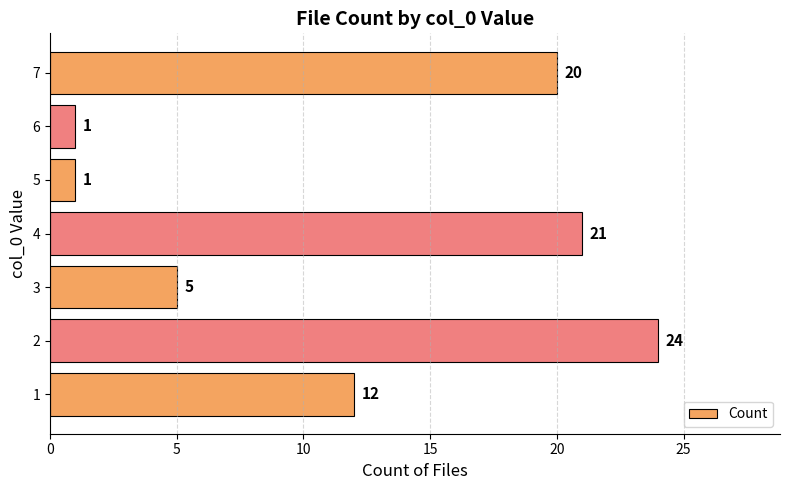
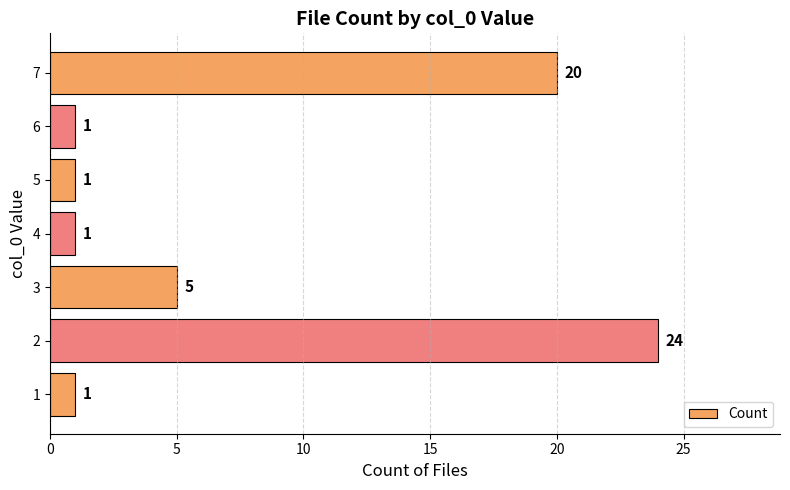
4: 21 -> 1
1: 12 -> 1
